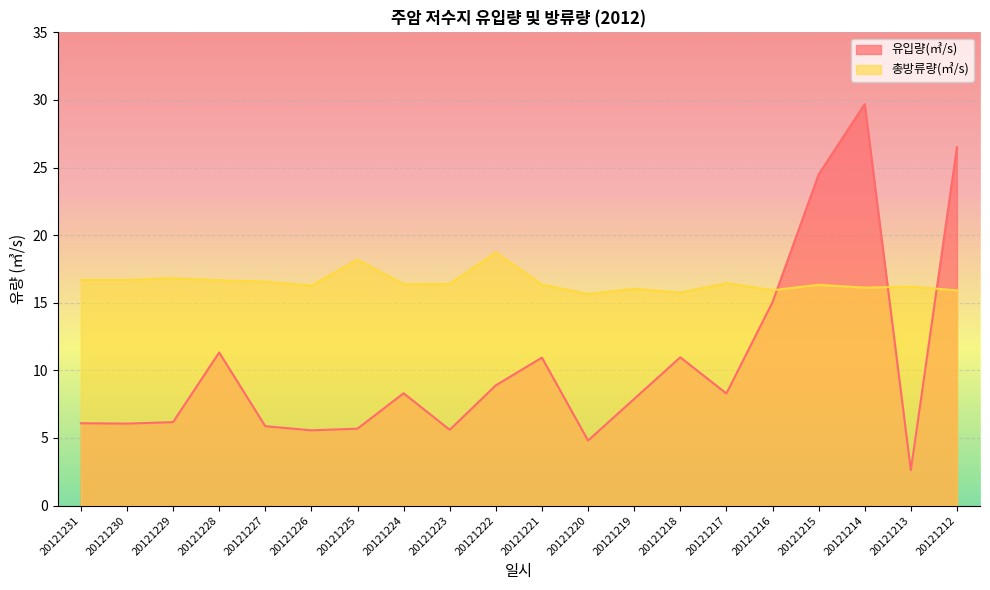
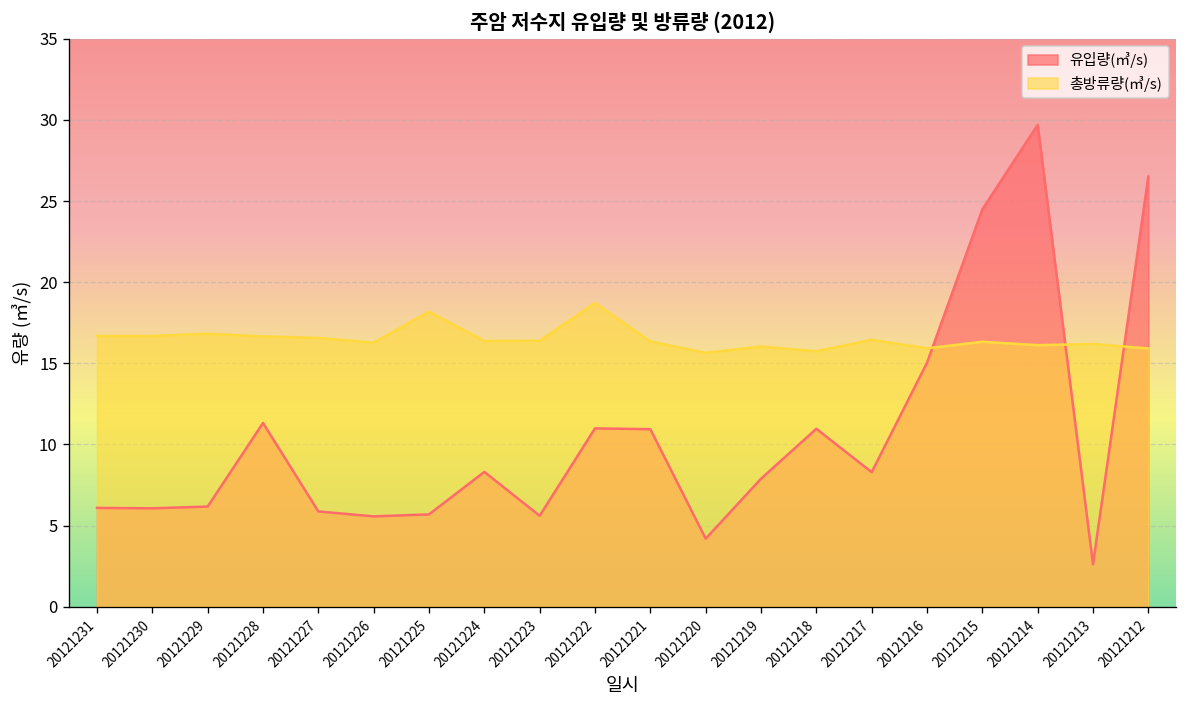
유입량(㎥/s), 20121222: 8.9 -> 11.0
유입량(㎥/s), 20121220: 4.8 -> 4.2
